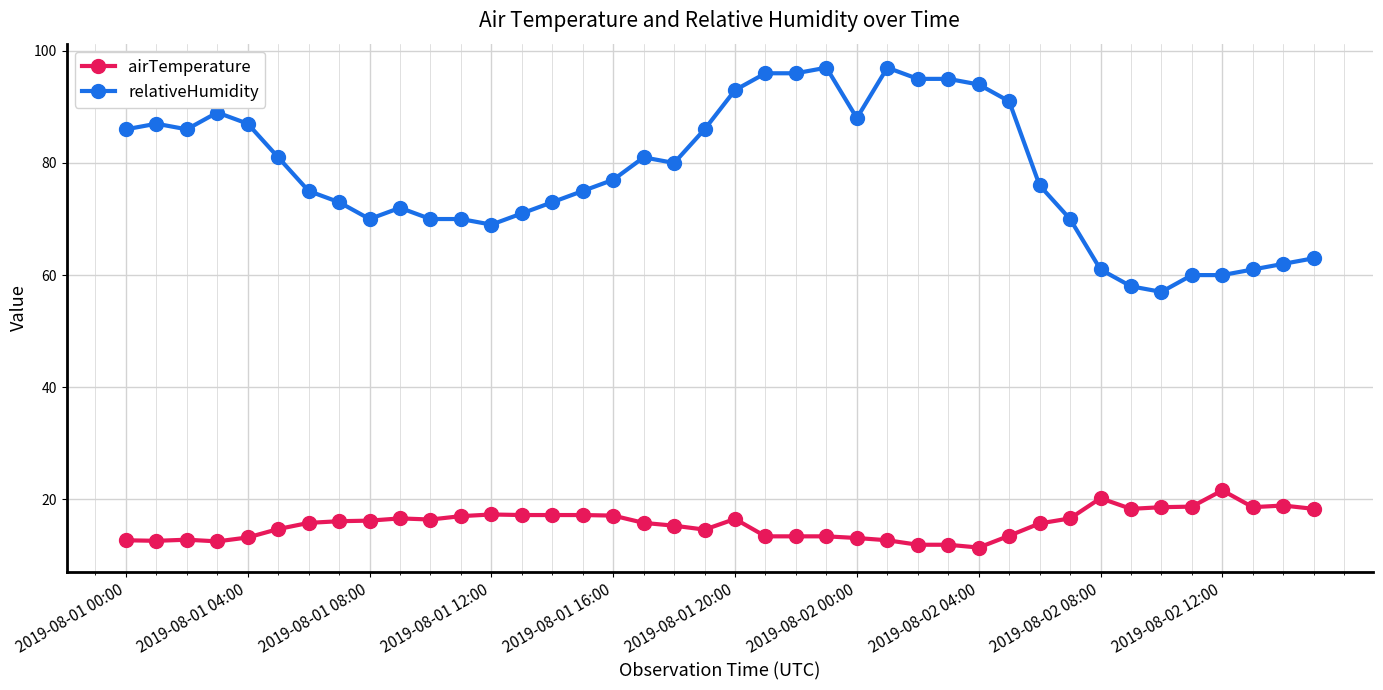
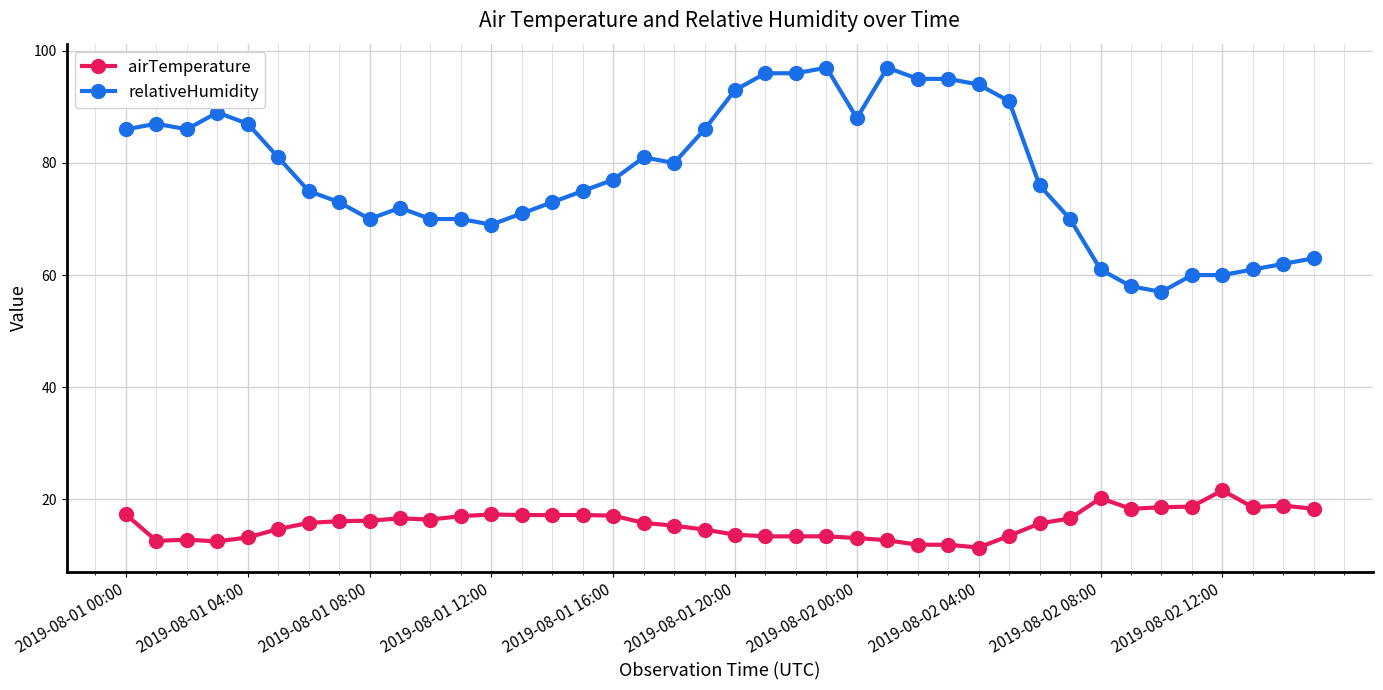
airTemperature, 2019-08-01 00:00: 13 -> 17
airTemperature, 2019-08-01 20:00: 17 -> 14
